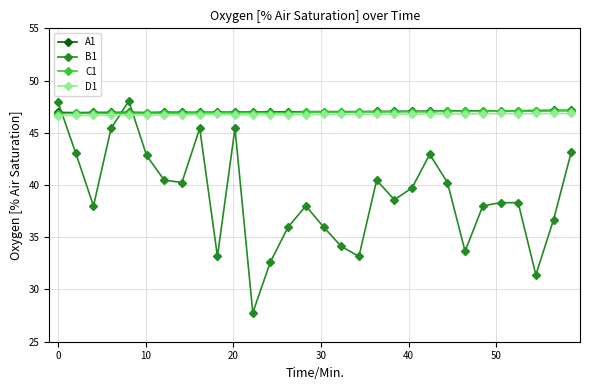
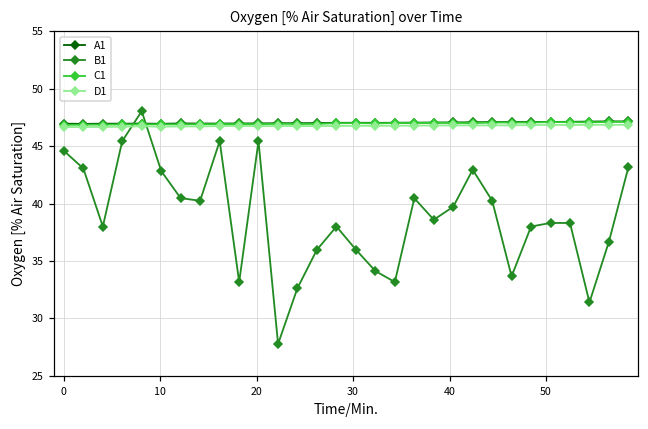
B1, 0: 47.9 -> 44.6
